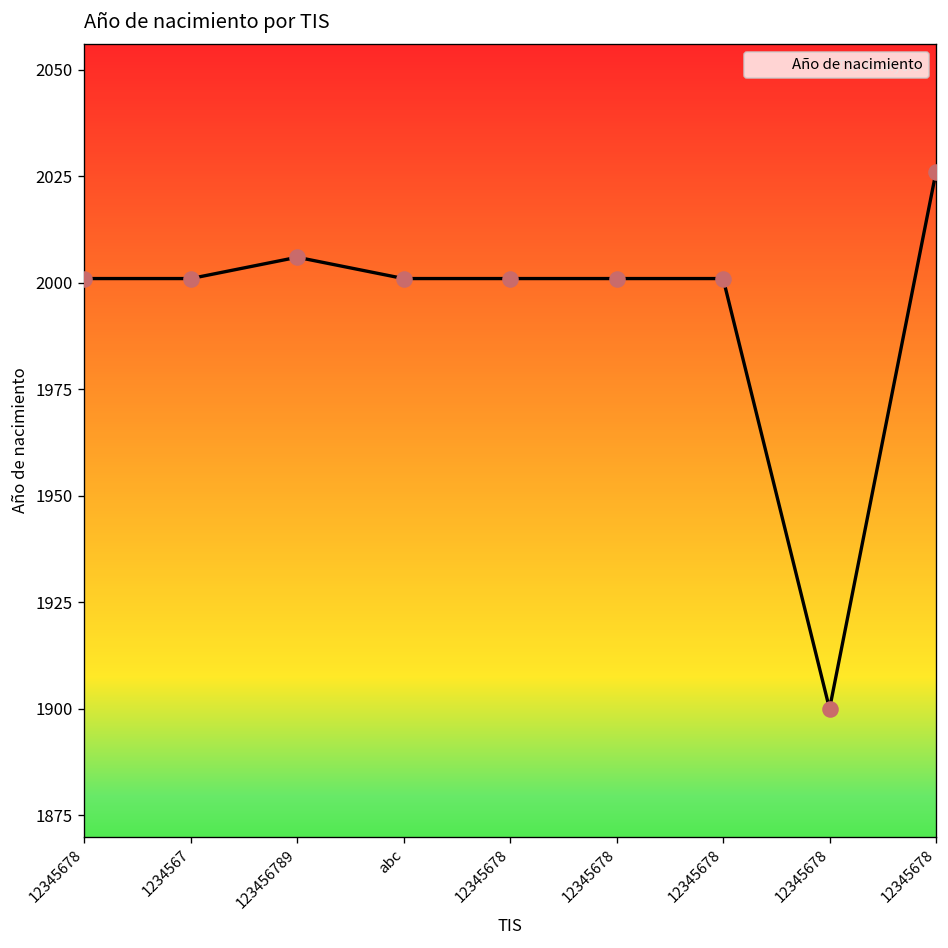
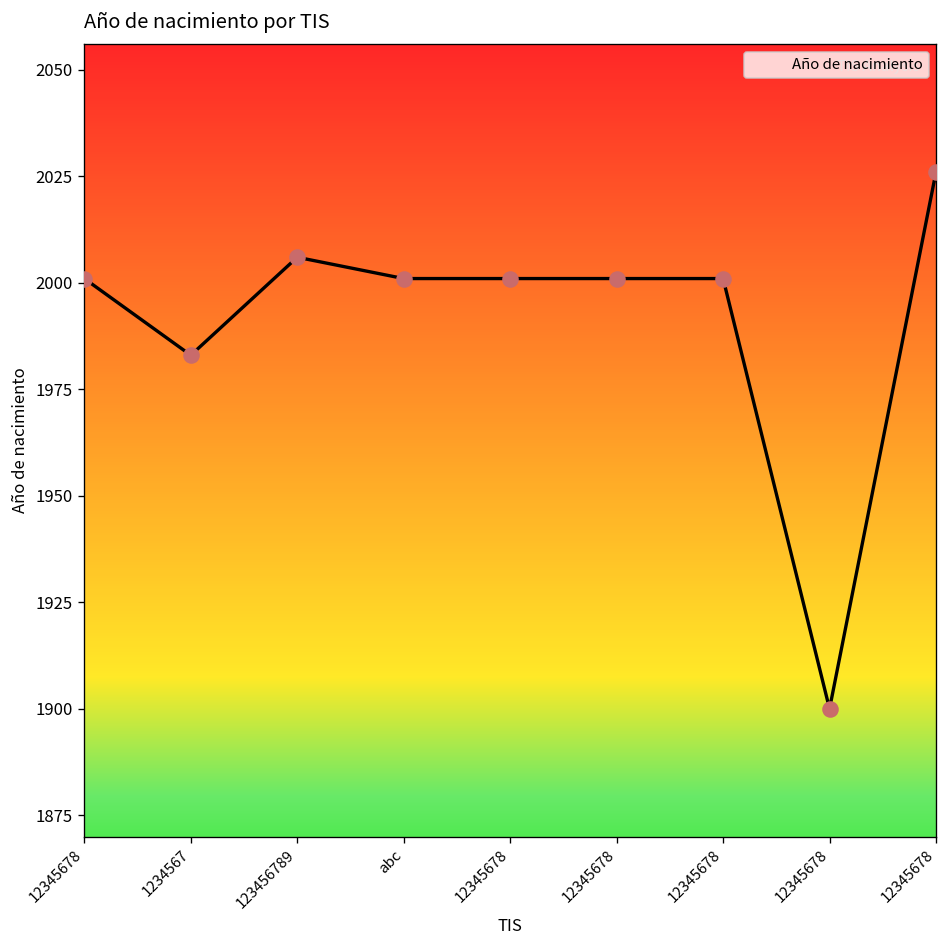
1234567: 2001 -> 1983
